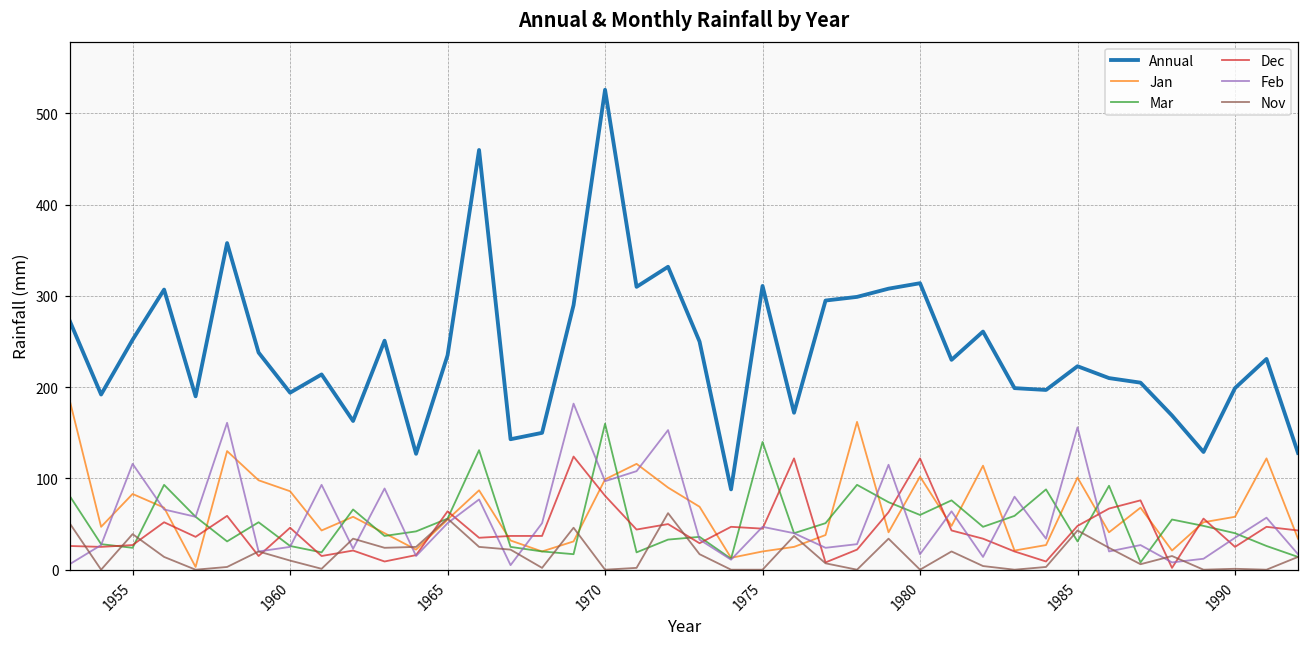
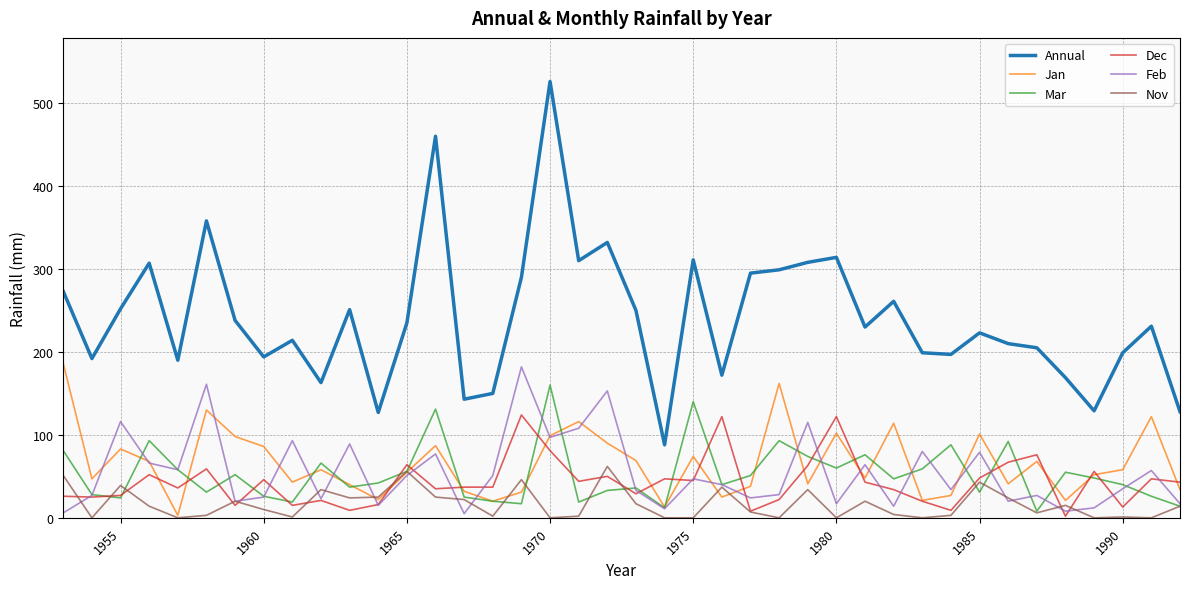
Jan, 1975: 20 -> 70
Feb, 1985: 160 -> 80
Dec, 1990: 30 -> 10
